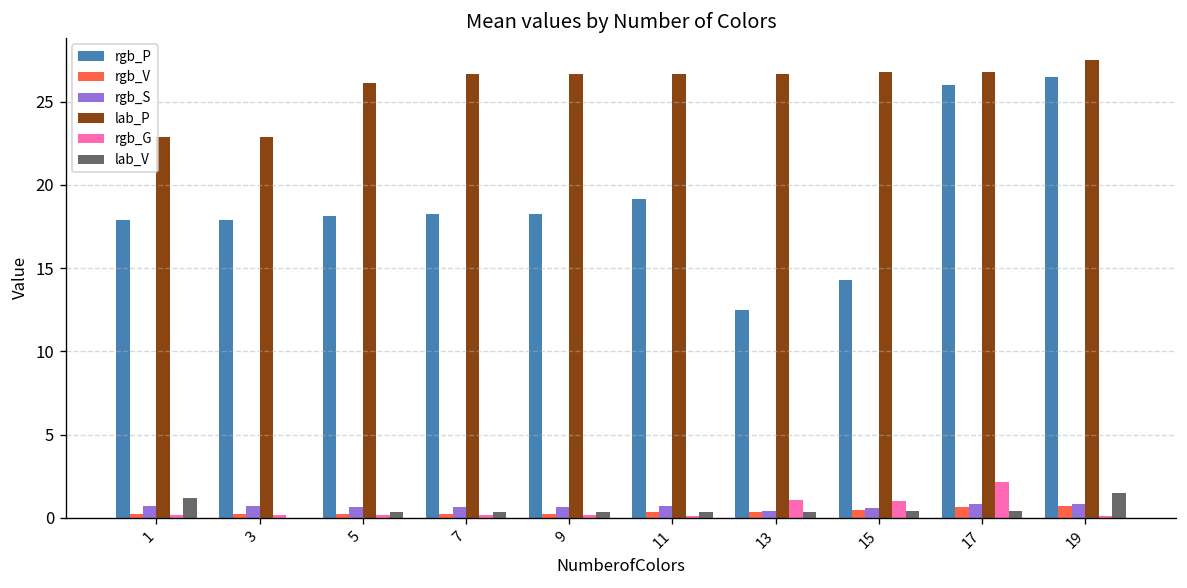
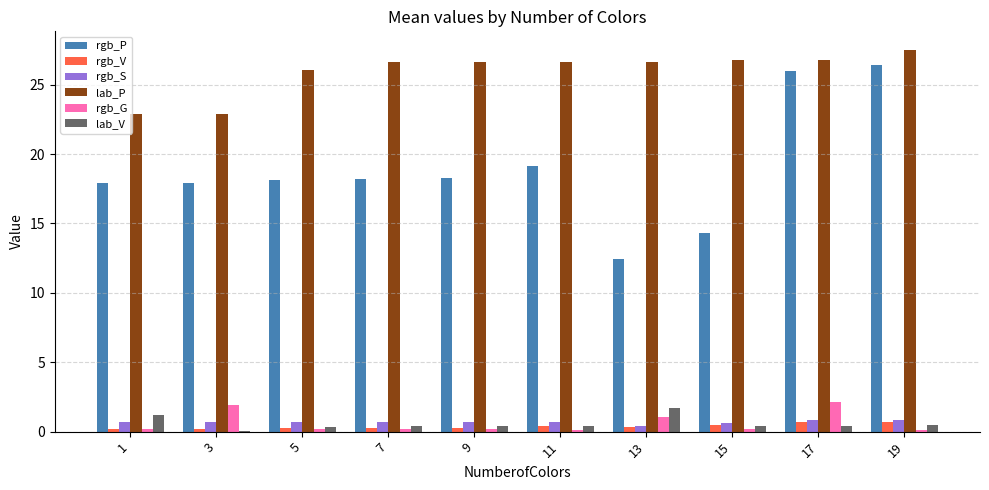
rgb_G, 3: 0.2 -> 1.9
lab_V, 13: 0.4 -> 1.7
rgb_G, 15: 1.0 -> 0.2
lab_V, 19: 1.5 -> 0.5
